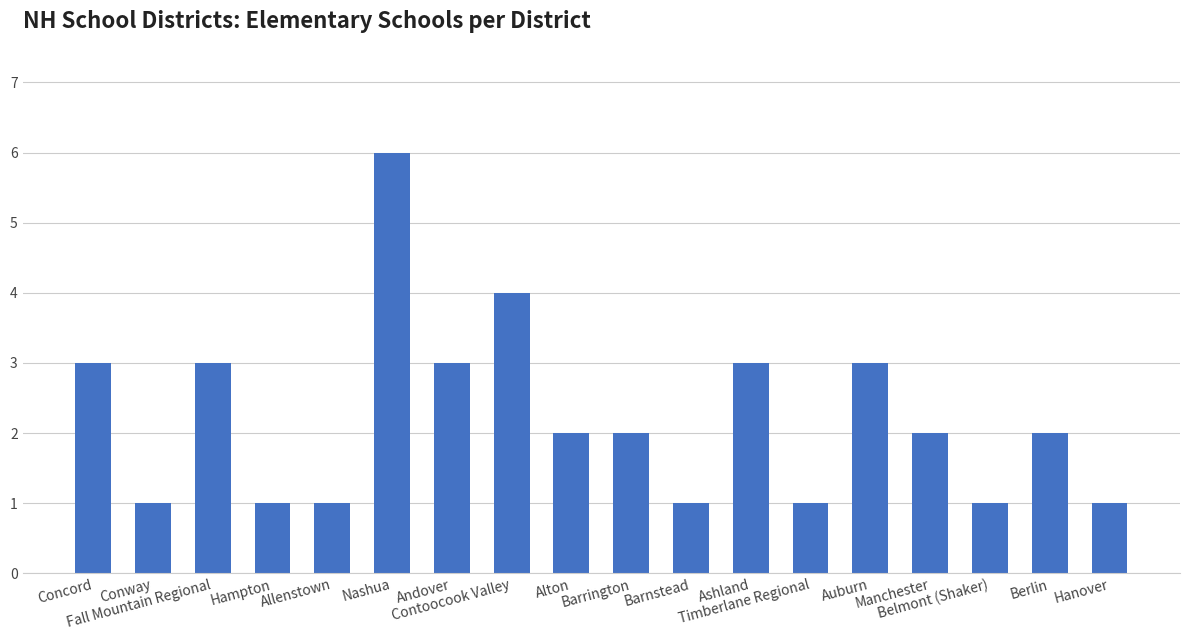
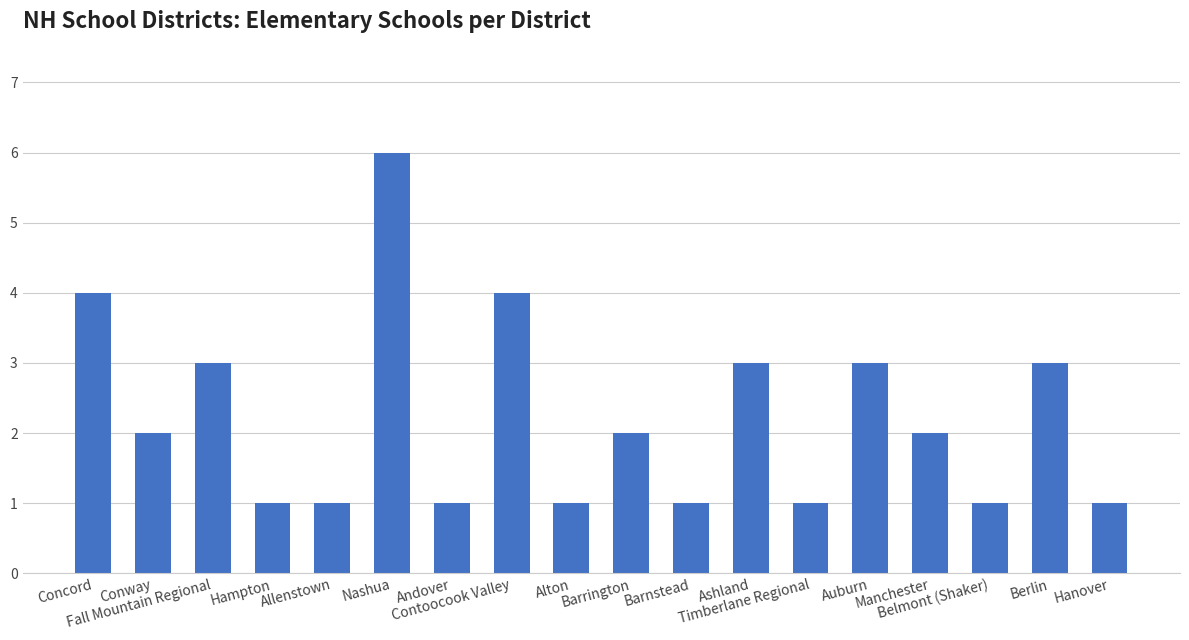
Concord: 3 -> 4
Conway: 1 -> 2
Andover: 3 -> 1
Alton: 2 -> 1
Berlin: 2 -> 3
